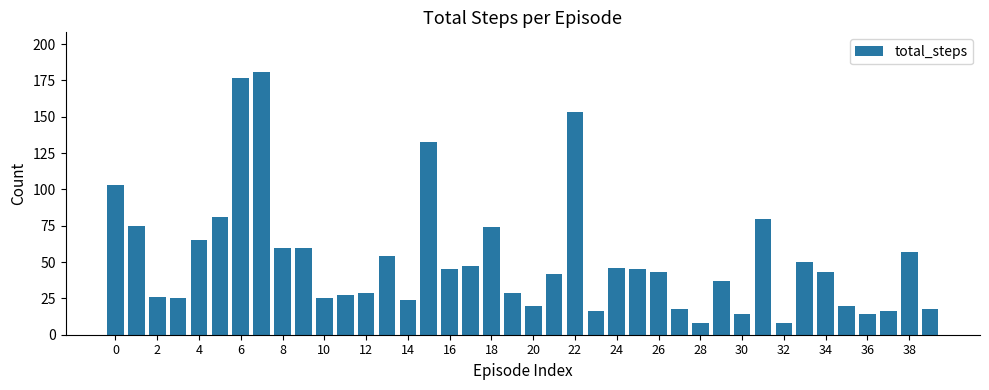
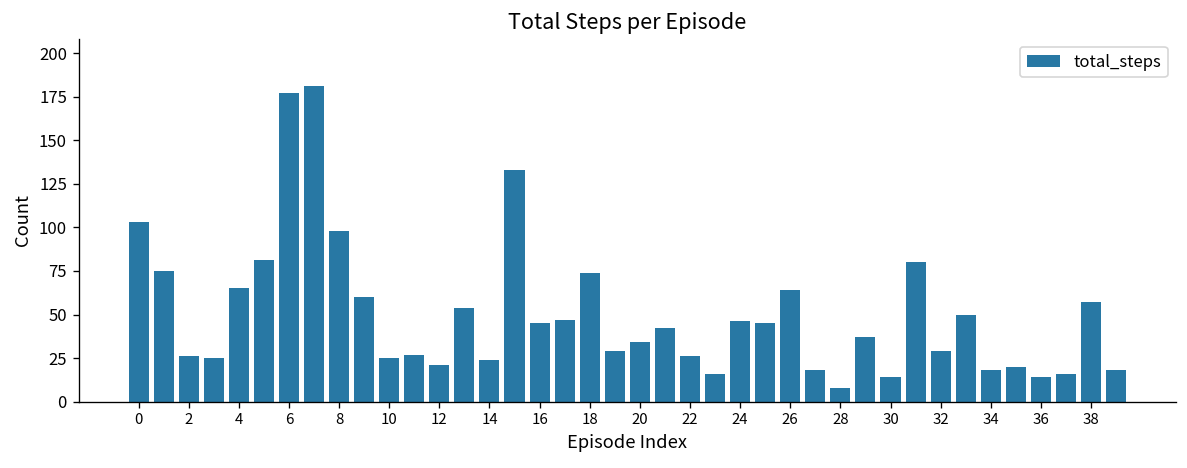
8: 60 -> 98
12: 29 -> 21
20: 20 -> 34
22: 153 -> 26
26: 43 -> 64
32: 8 -> 29
34: 43 -> 18
